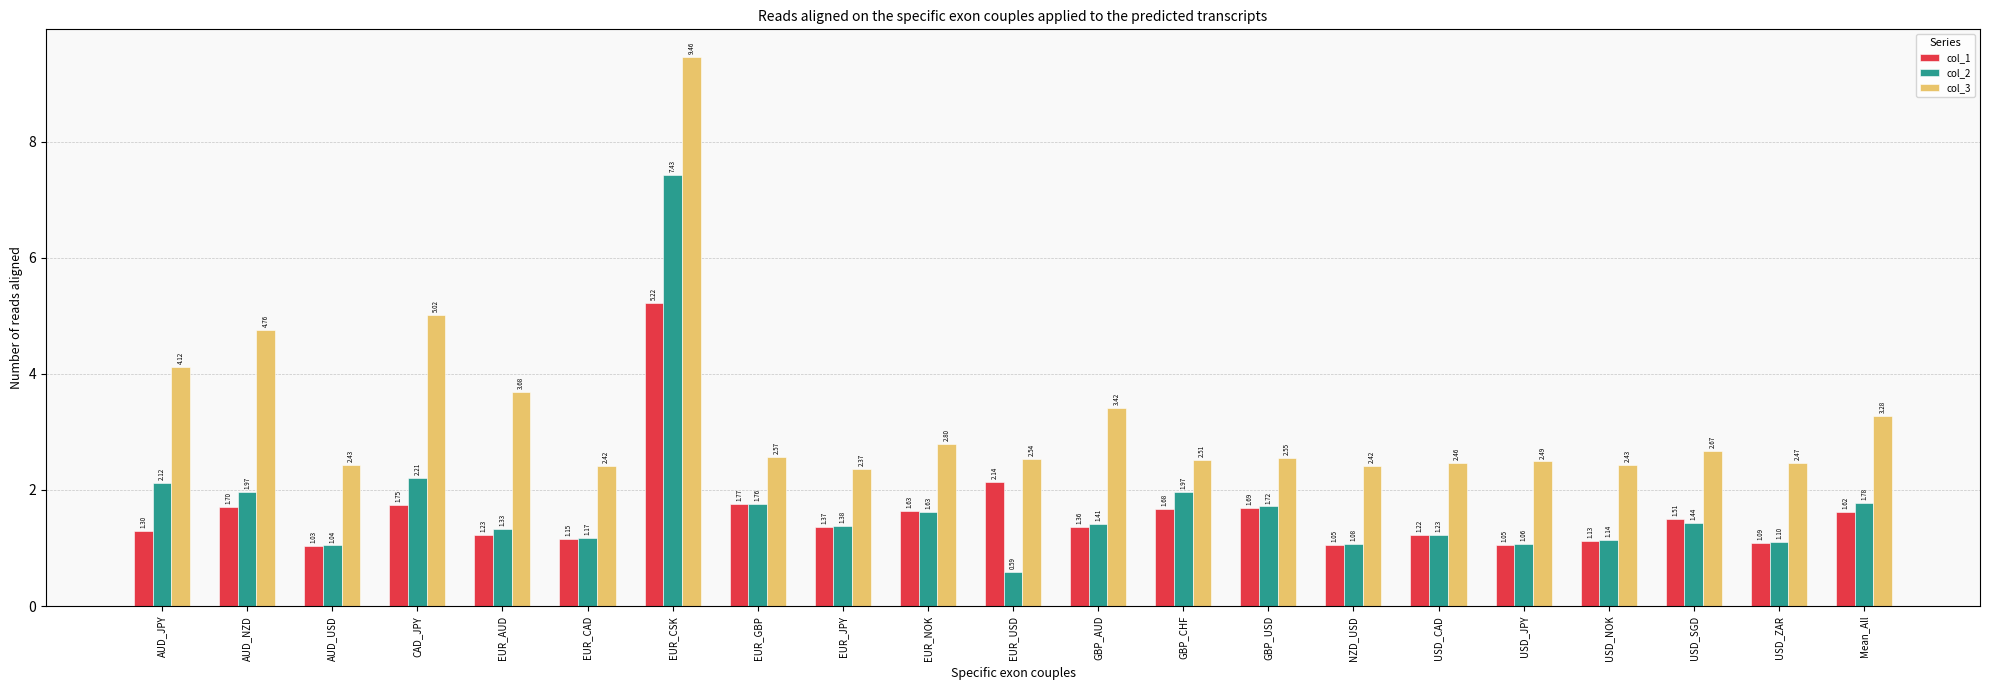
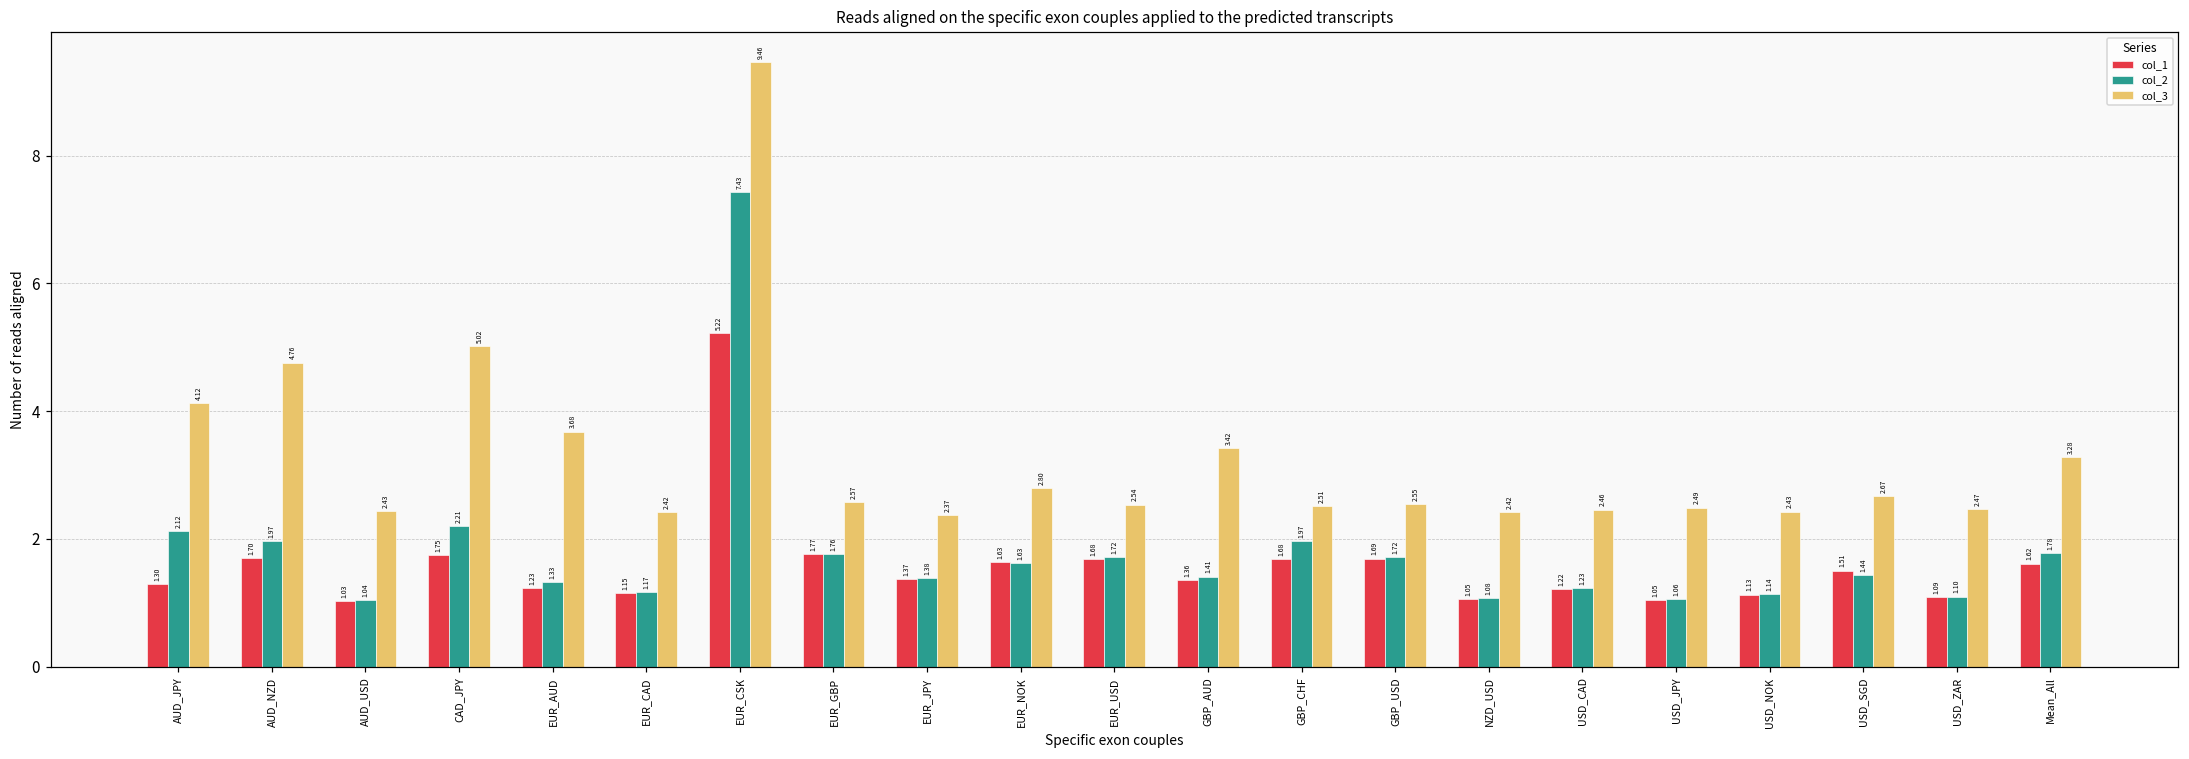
col_1, EUR_USD: 2.14 -> 1.68
col_2, EUR_USD: 0.59 -> 1.72
